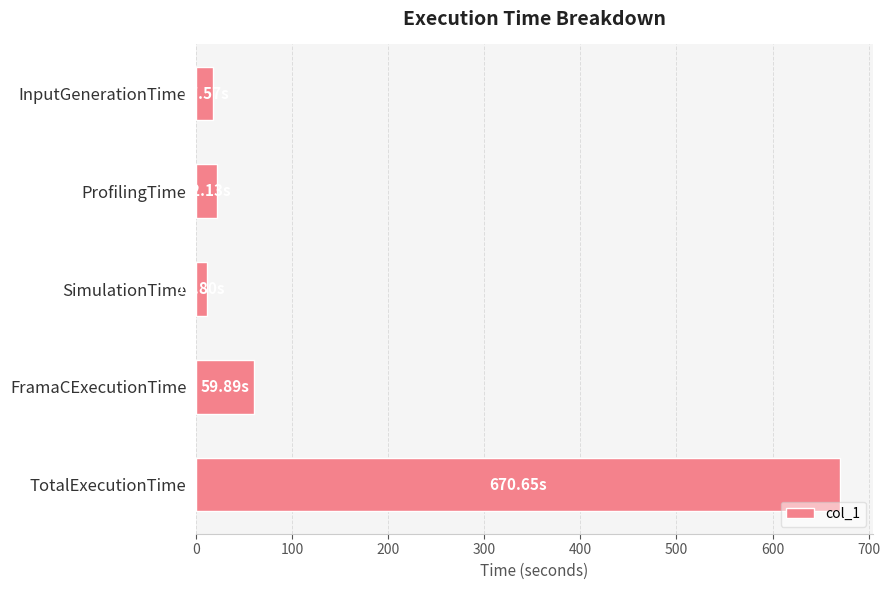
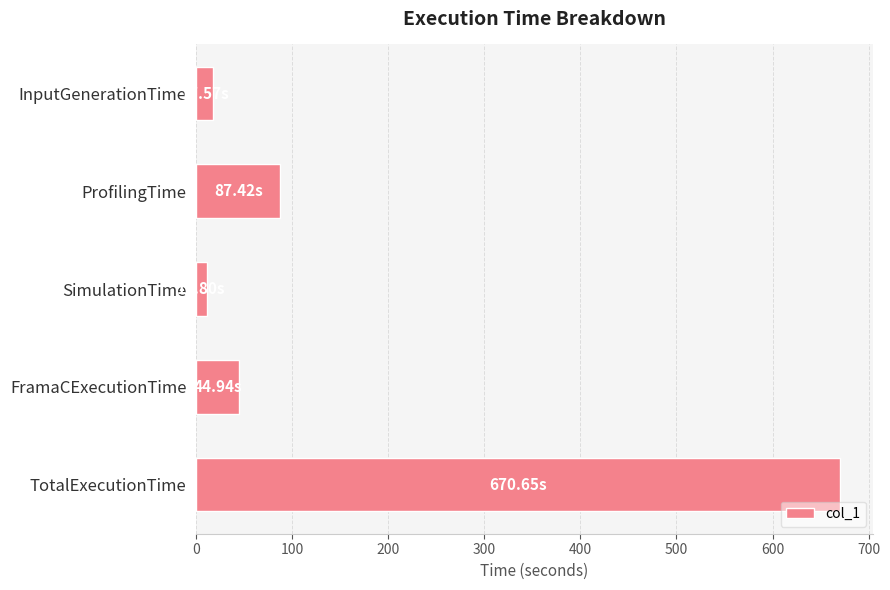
ProfilingTime: 20 -> 90
FramaCExecutionTime: 59.89s -> 44.94s
